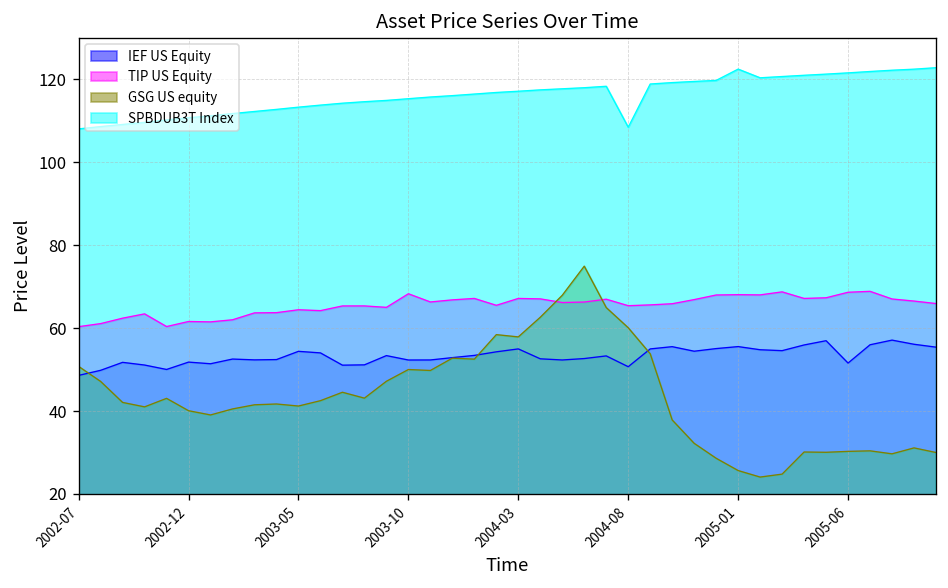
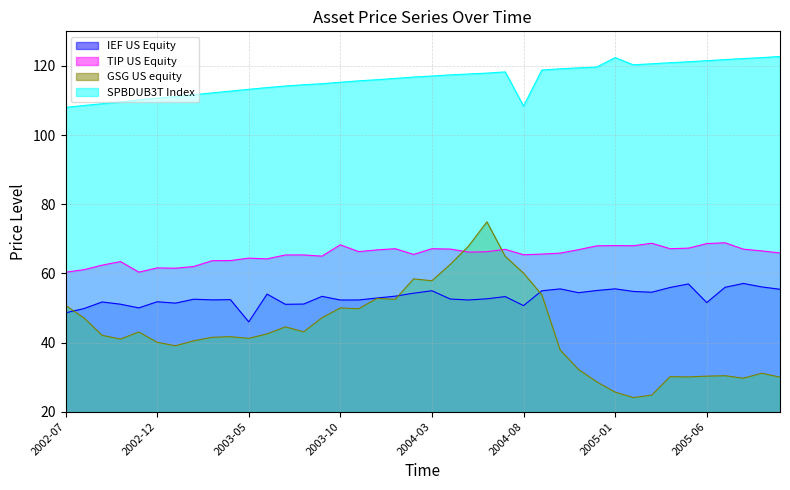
IEF US Equity, 2003-05: 54 -> 46
